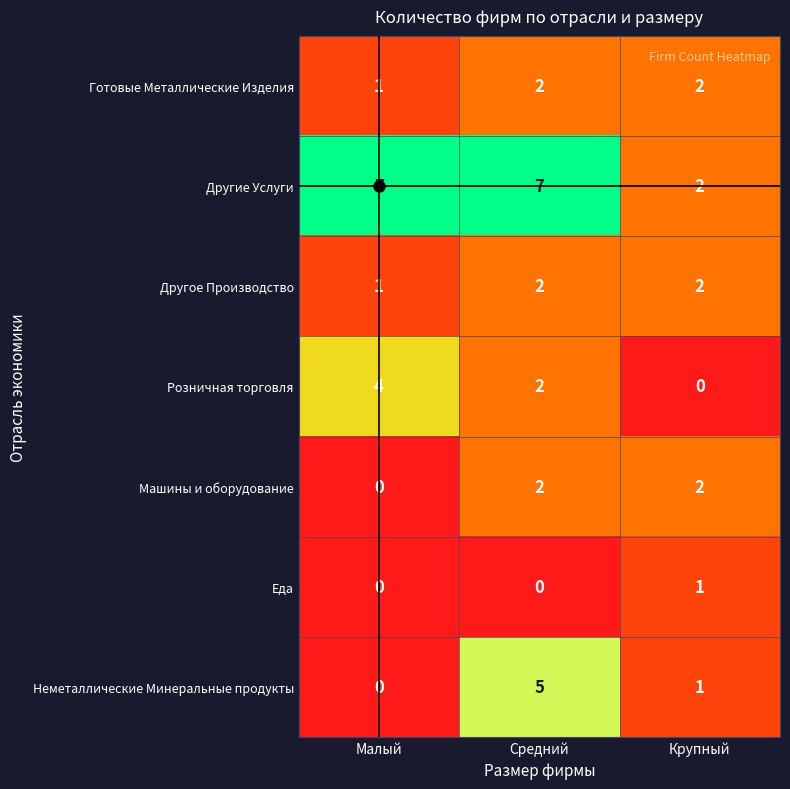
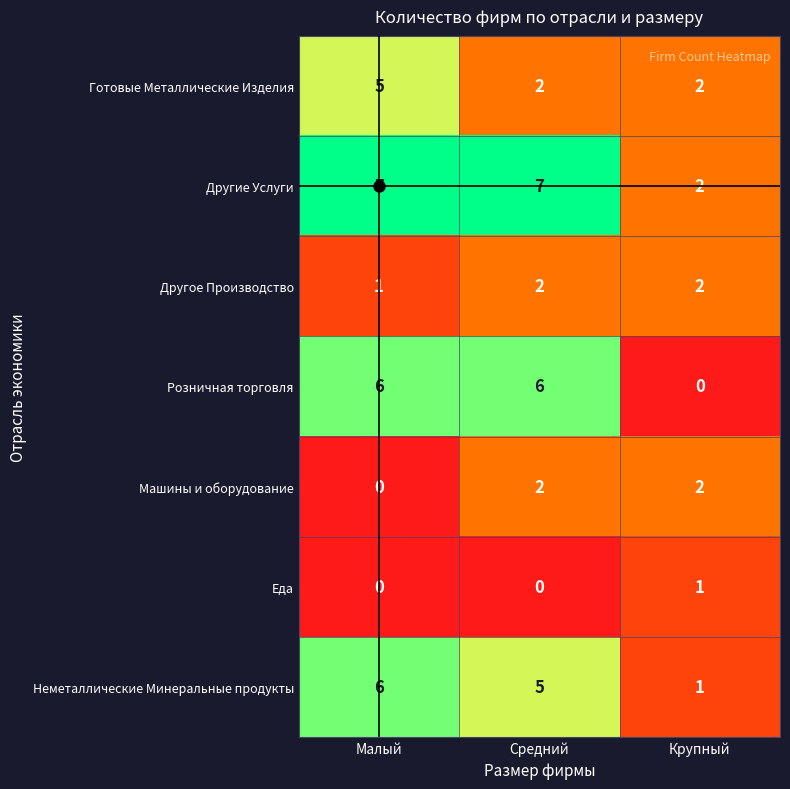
Готовые Металлические Изделия, Малый: 1 -> 5
Розничная торговля, Малый: 4 -> 6
Розничная торговля, Средний: 2 -> 6
Неметаллические Минеральные продукты, Малый: 0 -> 6
